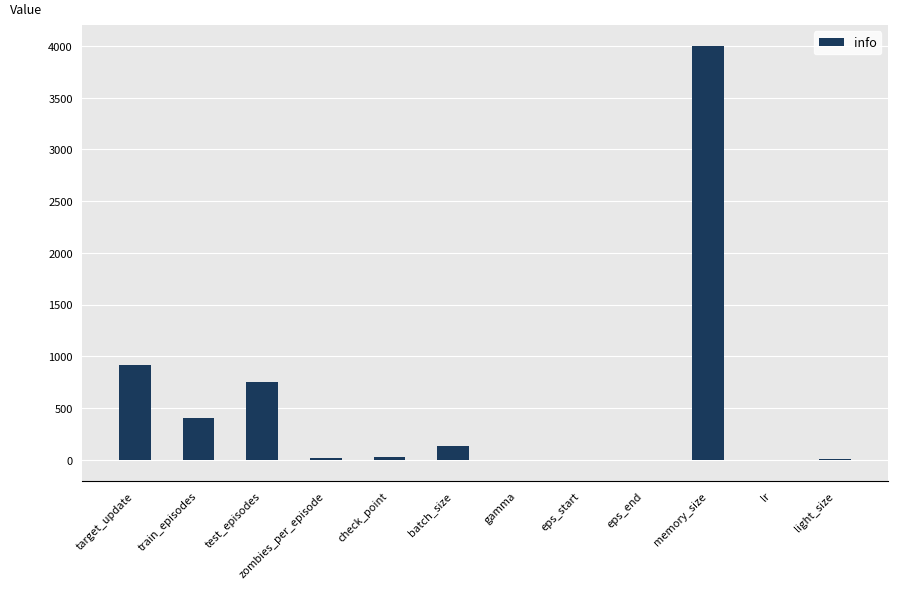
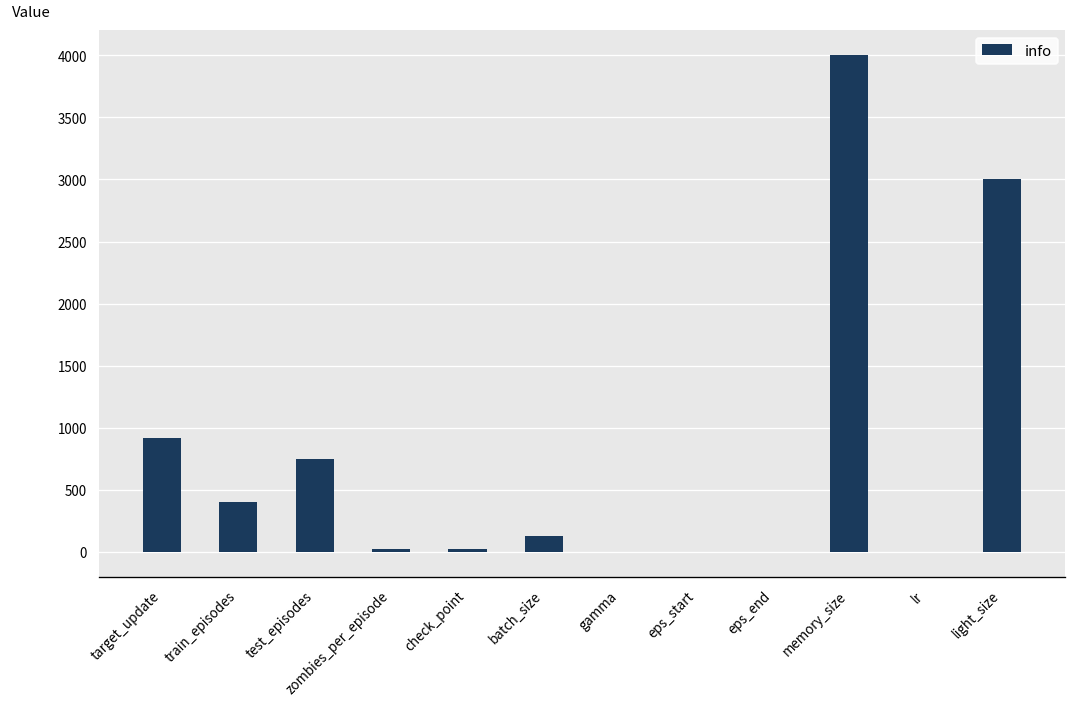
light_size: 0 -> 3010
